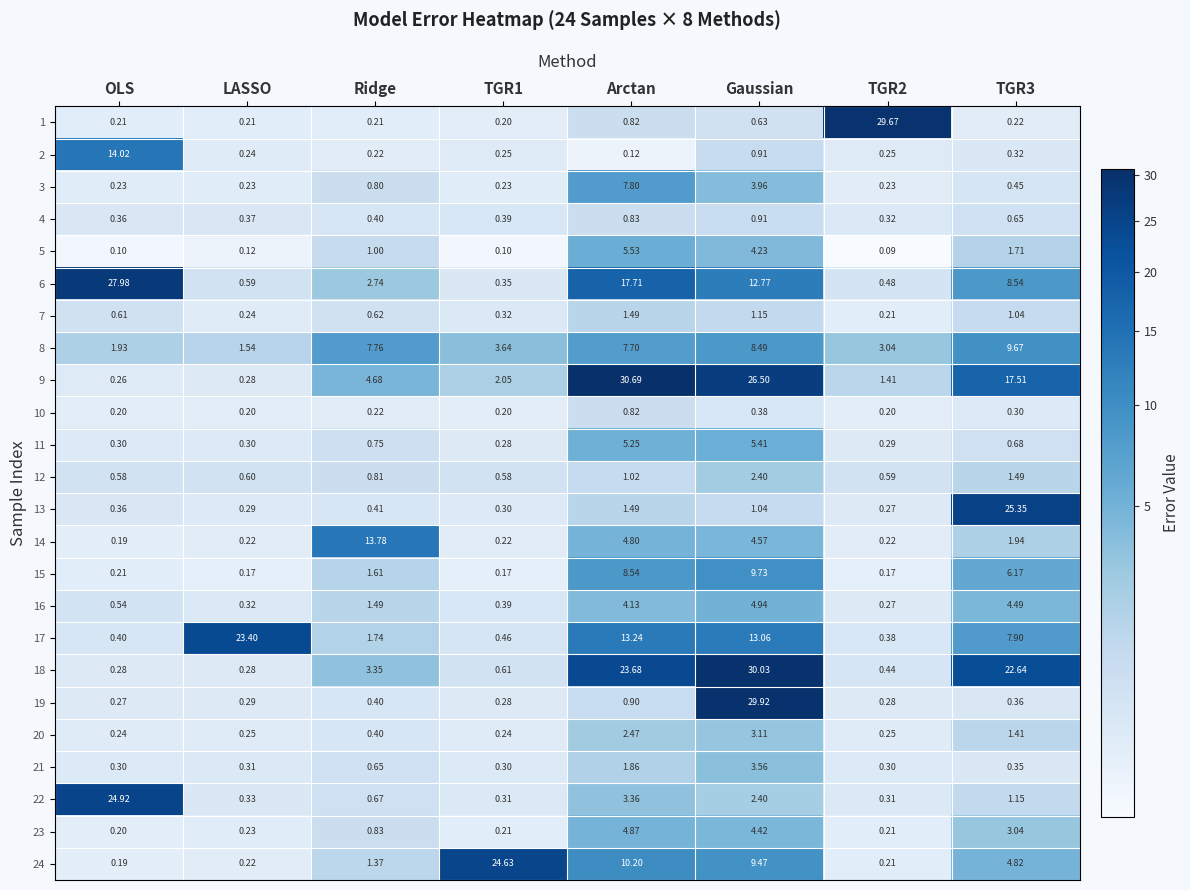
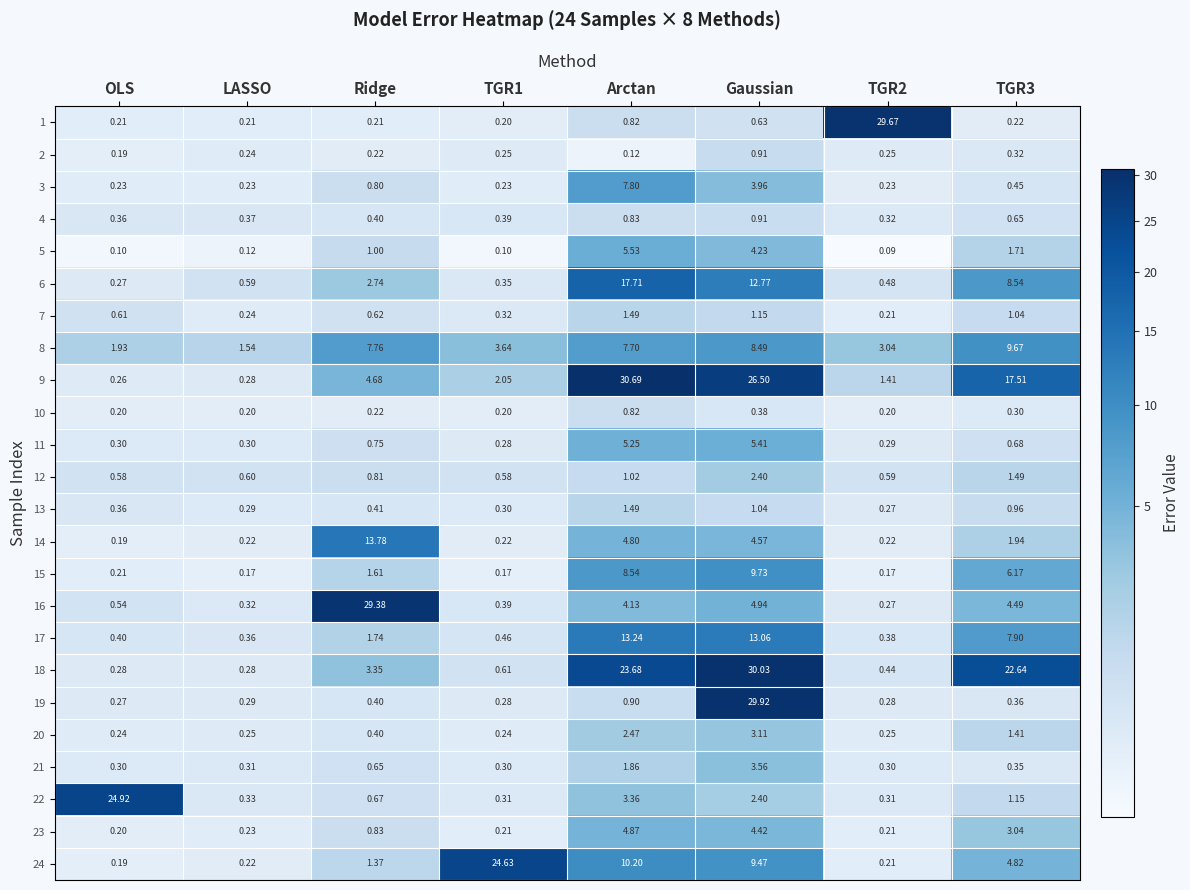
2, OLS: 14.02 -> 0.19
6, OLS: 27.98 -> 0.27
13, TGR3: 25.35 -> 0.96
16, Ridge: 1.49 -> 29.38
17, LASSO: 23.40 -> 0.36
